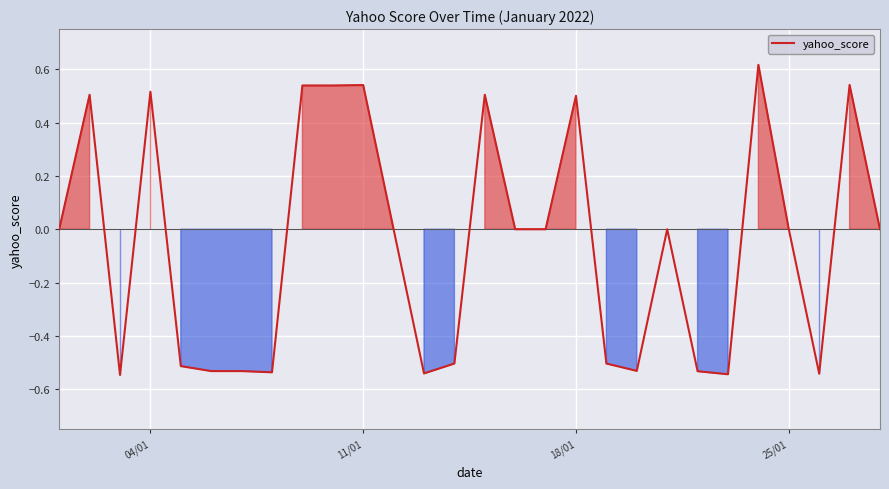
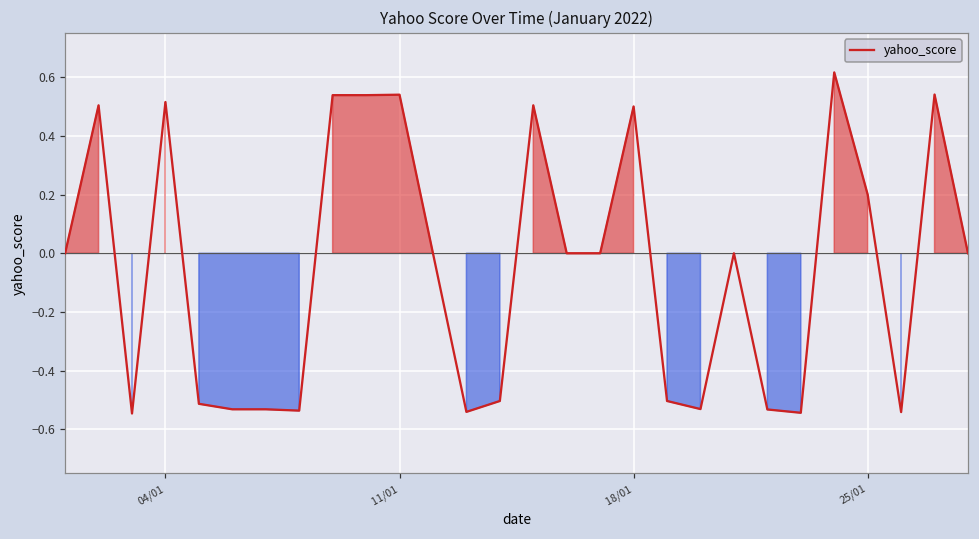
25/01: 0.0 -> 0.2
